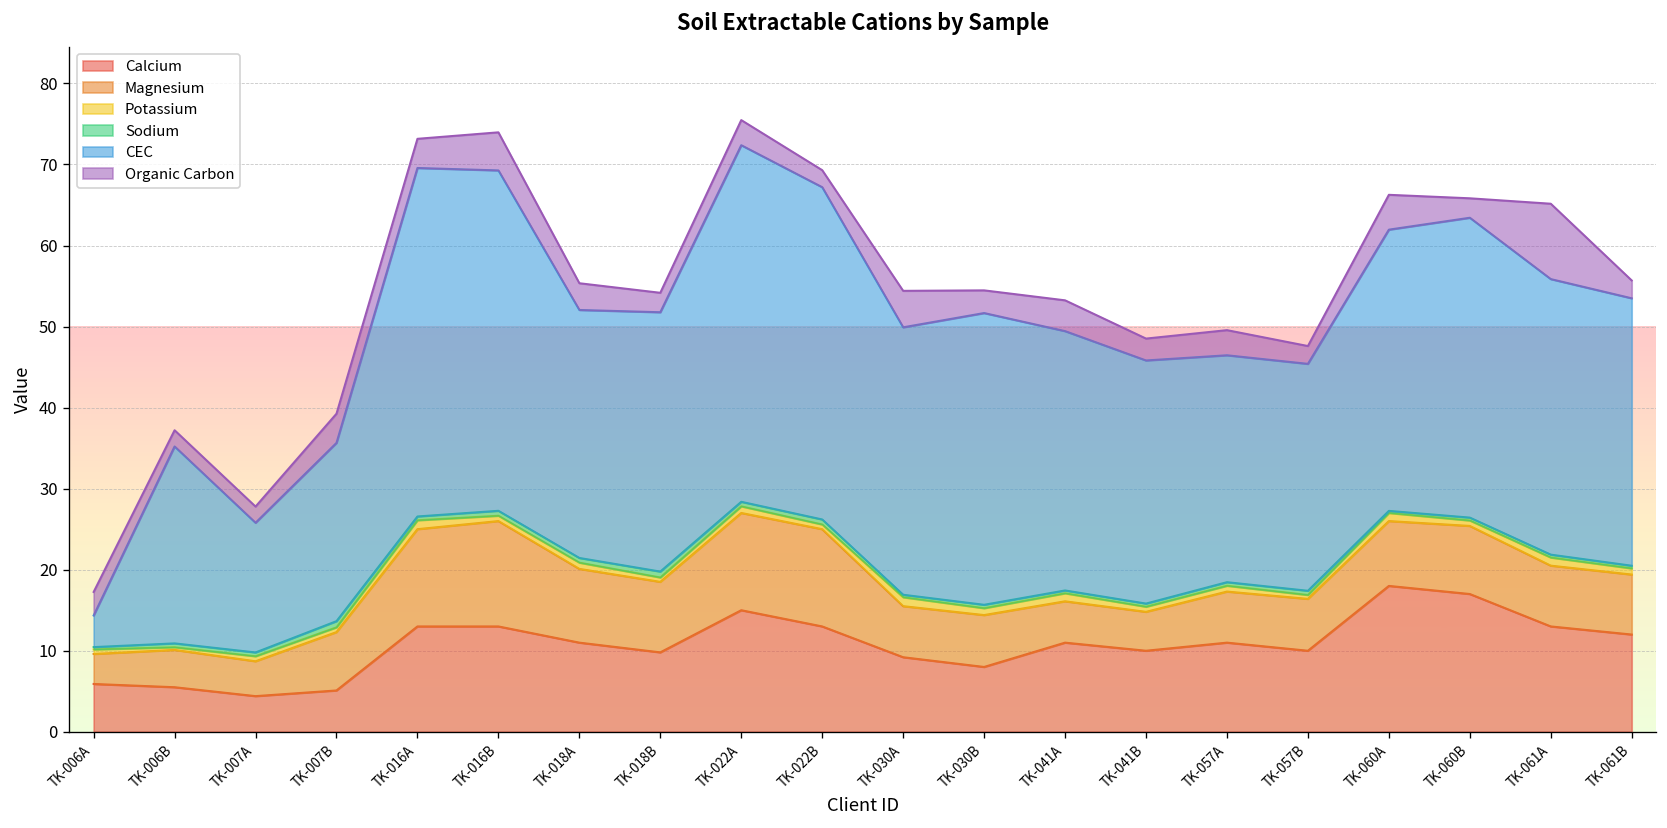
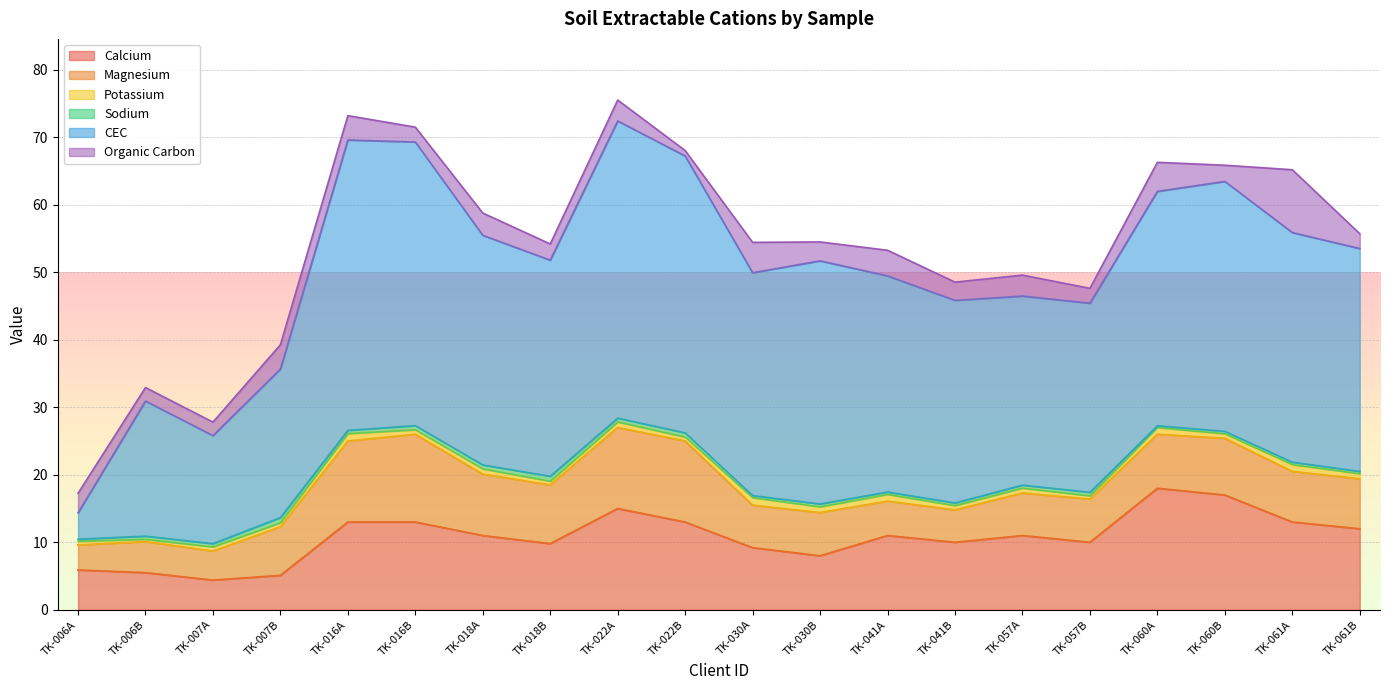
CEC, TK-006B: 24 -> 20
Organic Carbon, TK-016B: 5 -> 2
CEC, TK-018A: 31 -> 34
Organic Carbon, TK-022B: 2 -> 1
